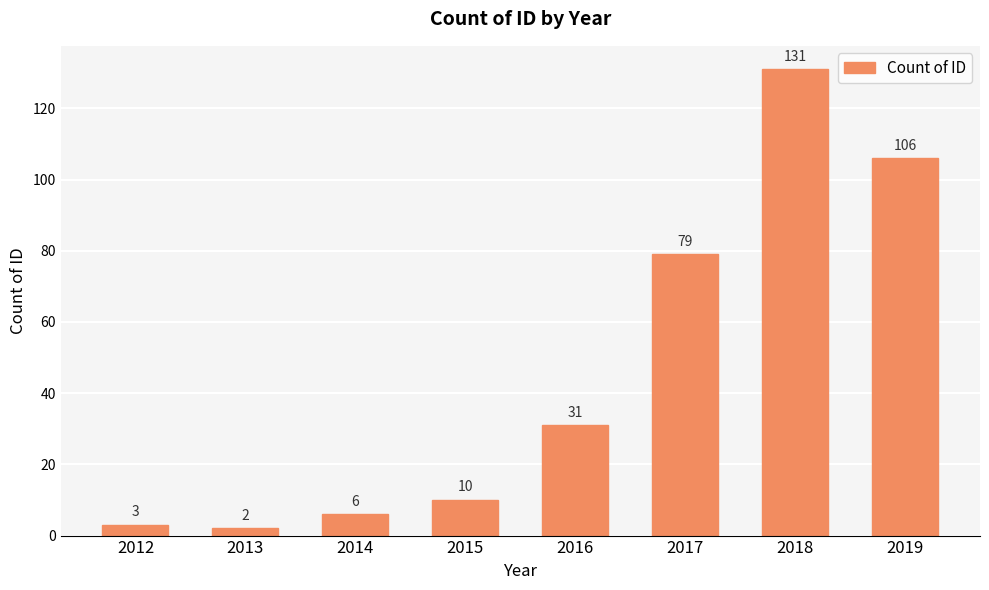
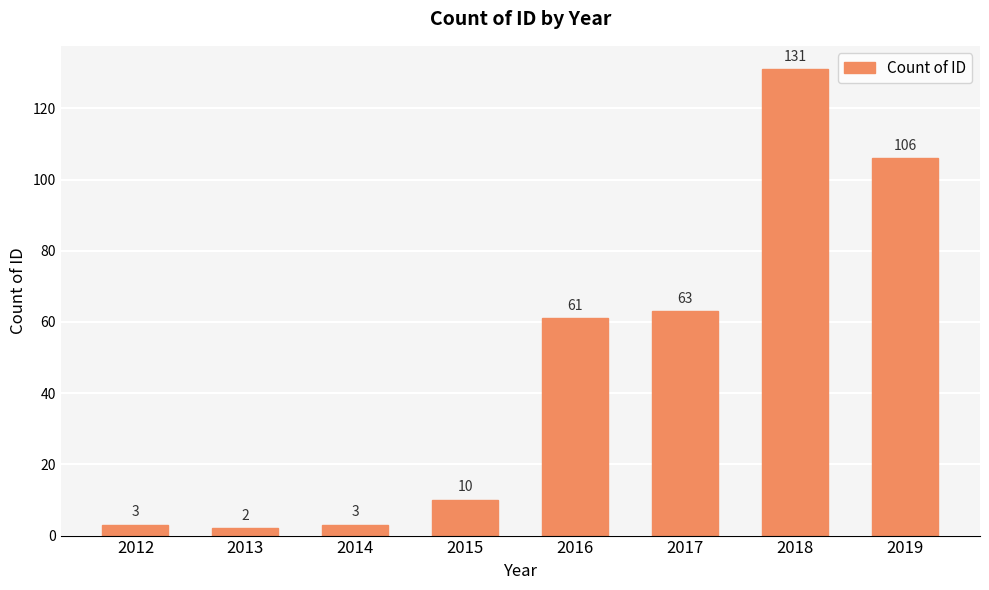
2014: 6 -> 3
2016: 31 -> 61
2017: 79 -> 63
